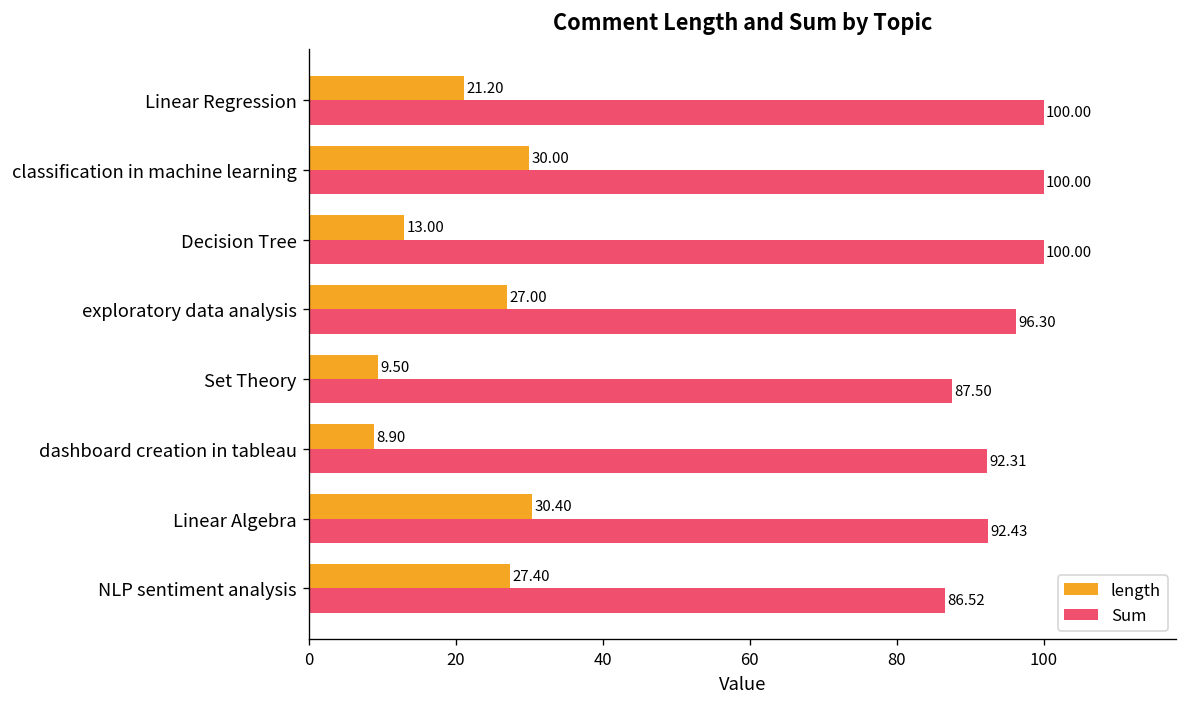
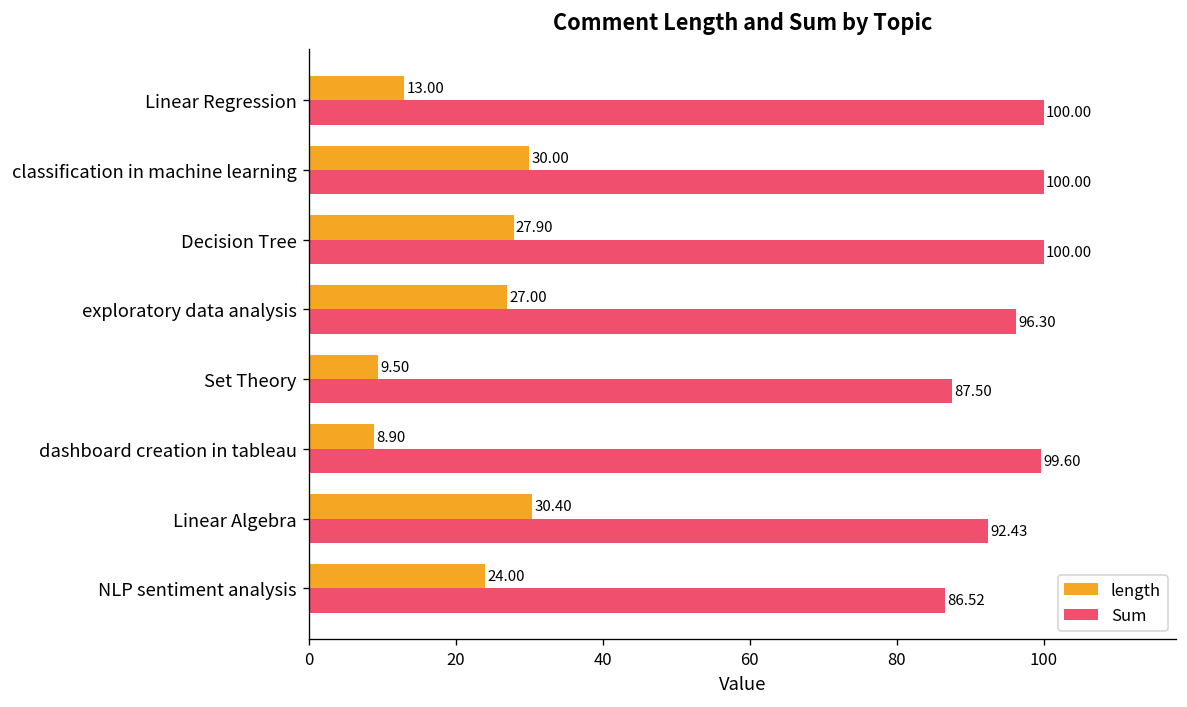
length, Linear Regression: 21.20 -> 13.00
length, Decision Tree: 13.00 -> 27.90
Sum, dashboard creation in tableau: 92.31 -> 99.60
length, NLP sentiment analysis: 27.40 -> 24.00
